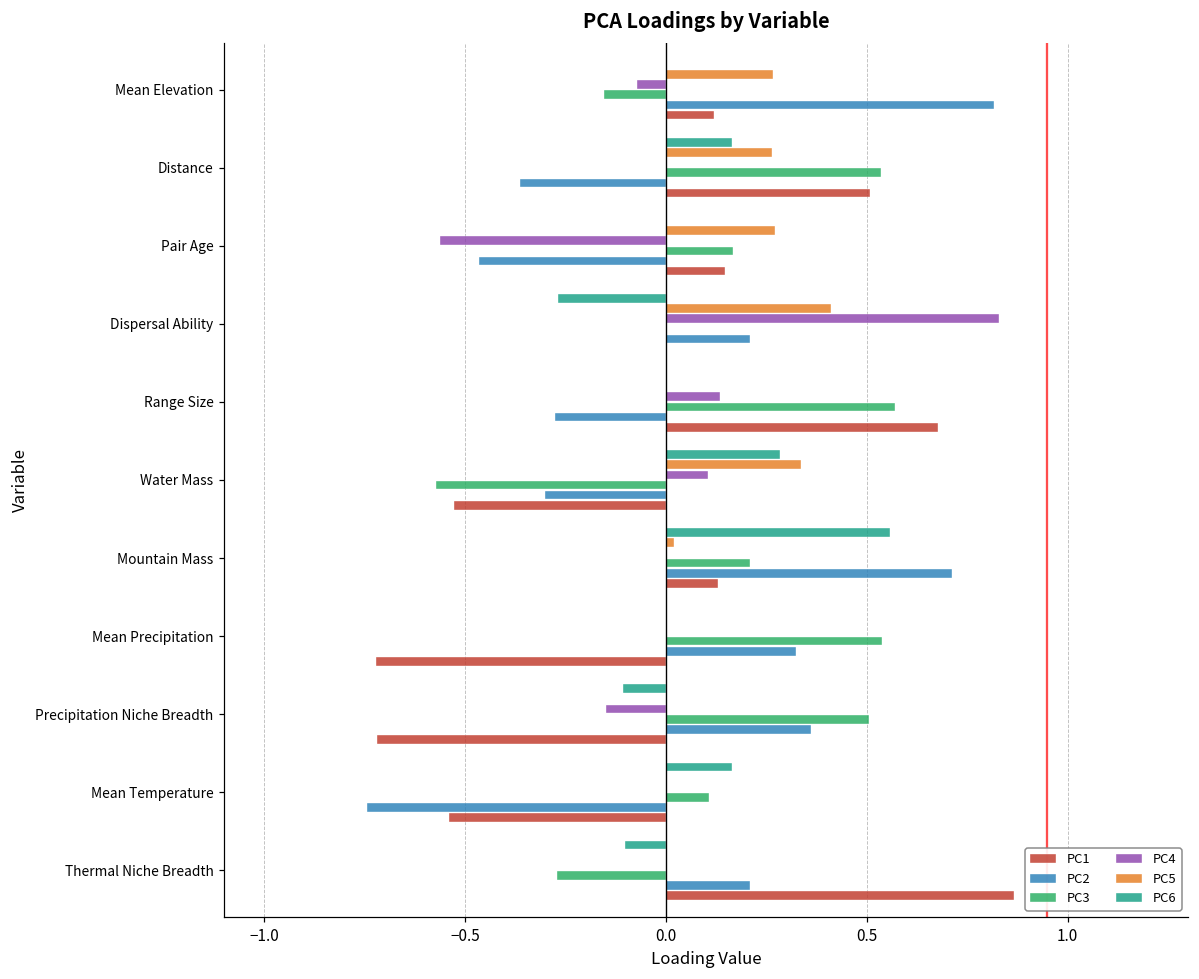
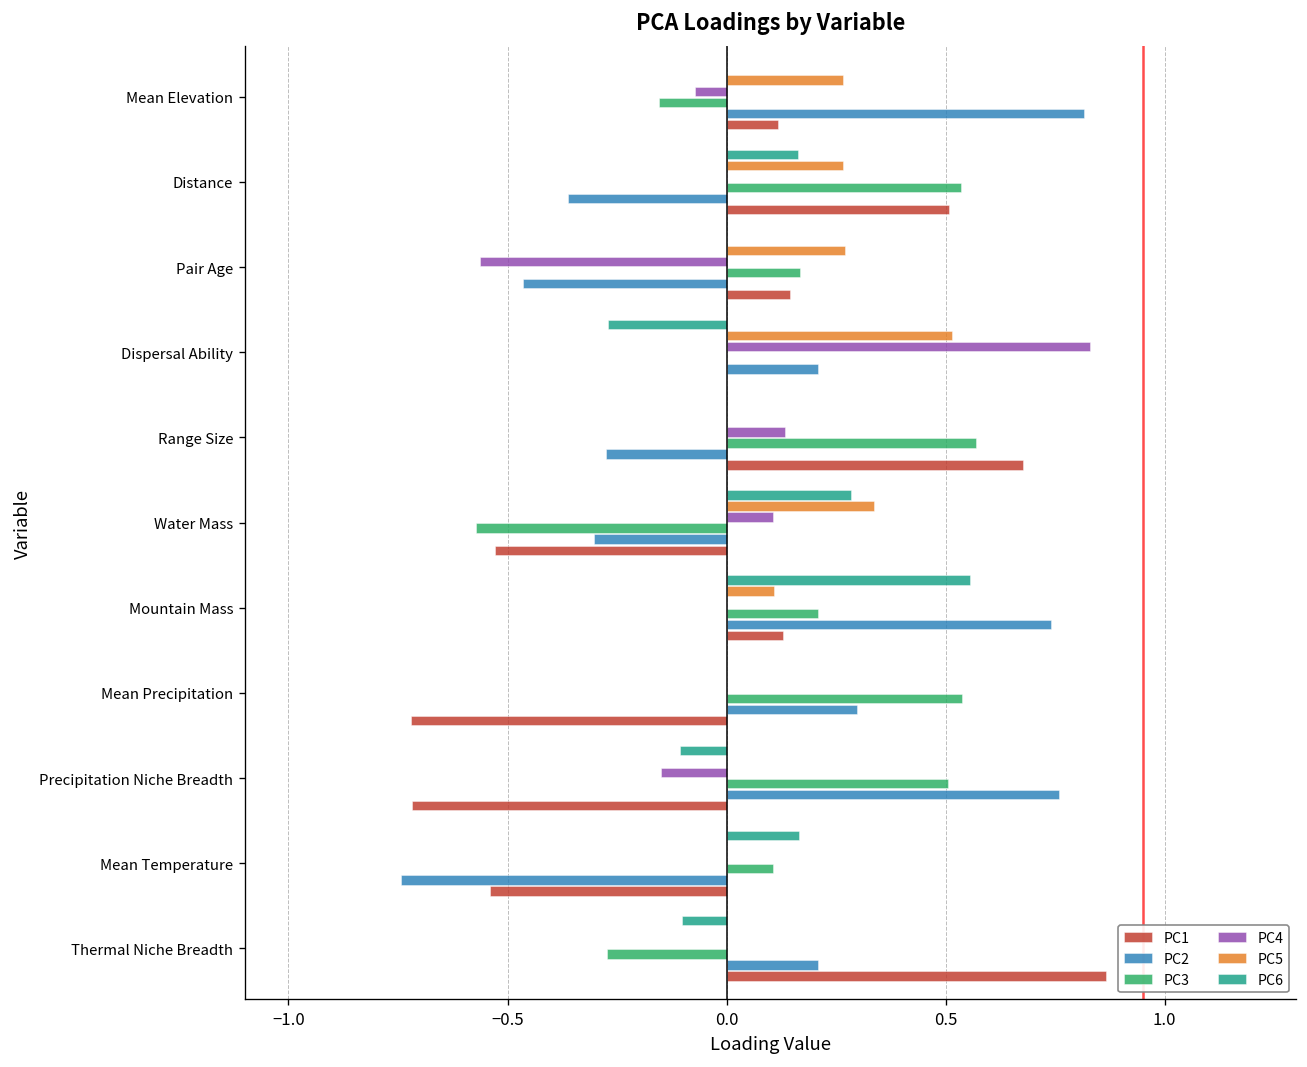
PC5, Dispersal Ability: 0.41 -> 0.51
PC5, Mountain Mass: 0.02 -> 0.11
PC2, Mountain Mass: 0.71 -> 0.74
PC2, Mean Precipitation: 0.32 -> 0.30
PC2, Precipitation Niche Breadth: 0.36 -> 0.76
